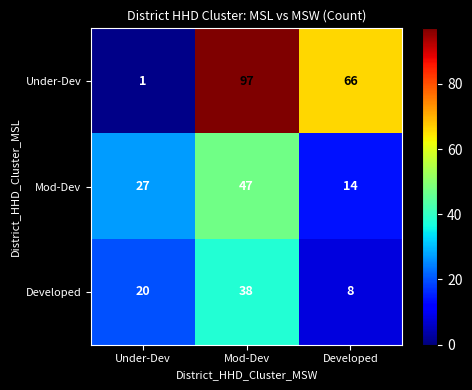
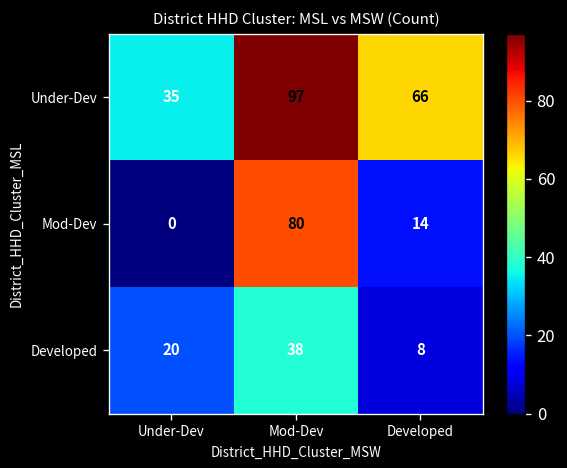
Under-Dev, Under-Dev: 1 -> 35
Mod-Dev, Under-Dev: 27 -> 0
Mod-Dev, Mod-Dev: 47 -> 80
